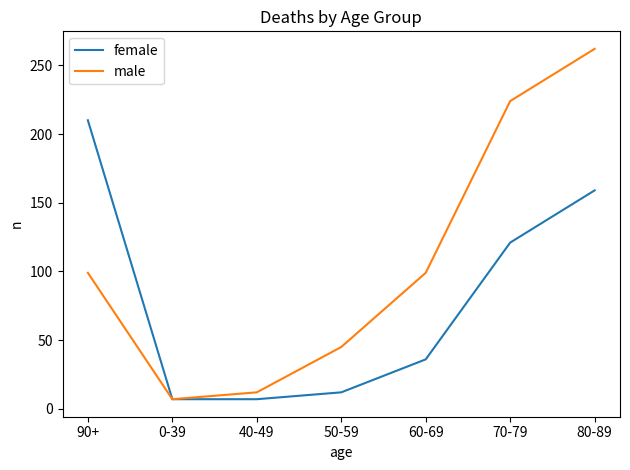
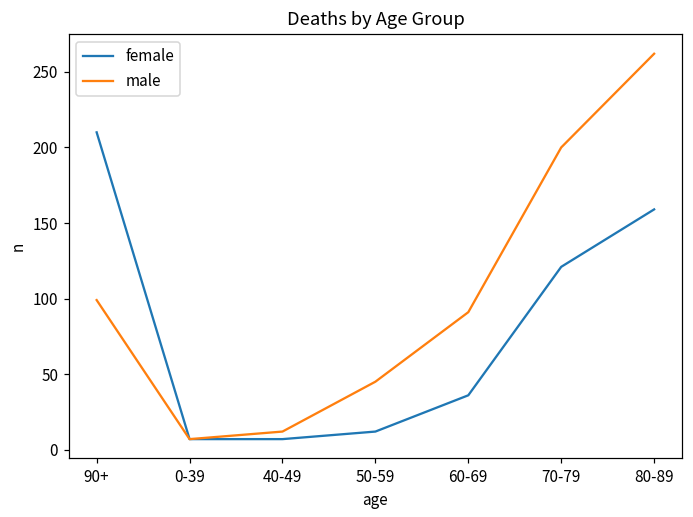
male, 60-69: 99 -> 91
male, 70-79: 224 -> 200
